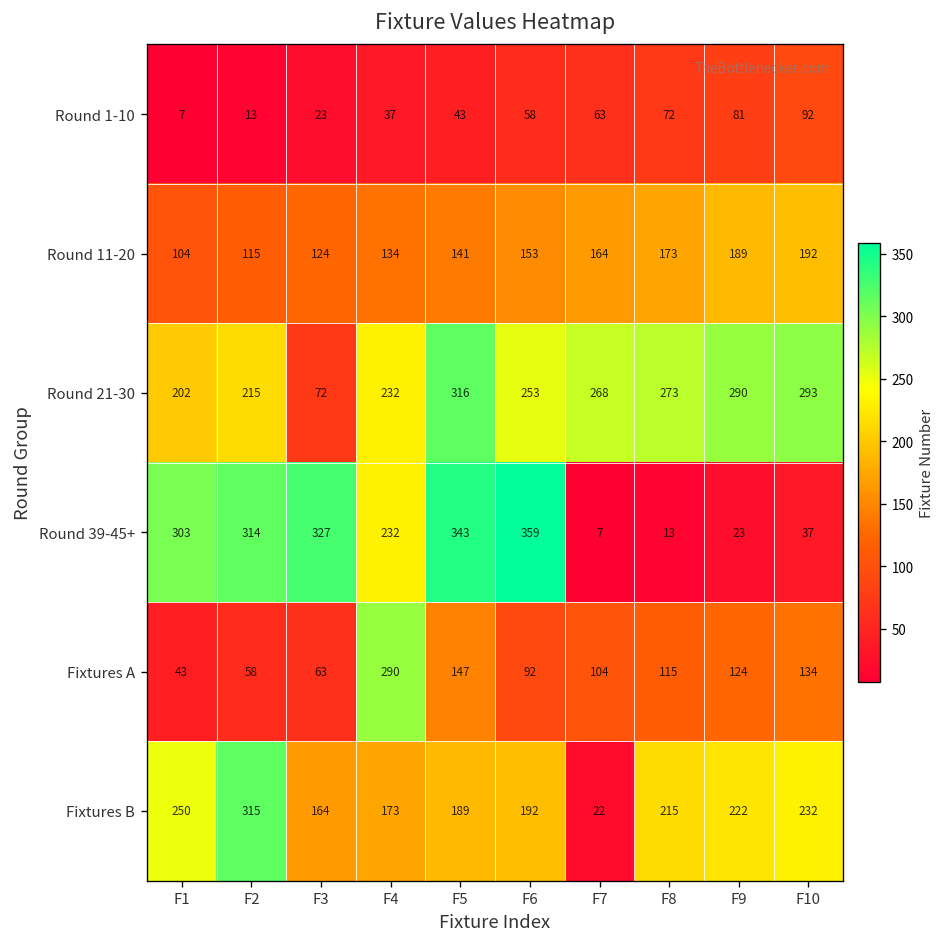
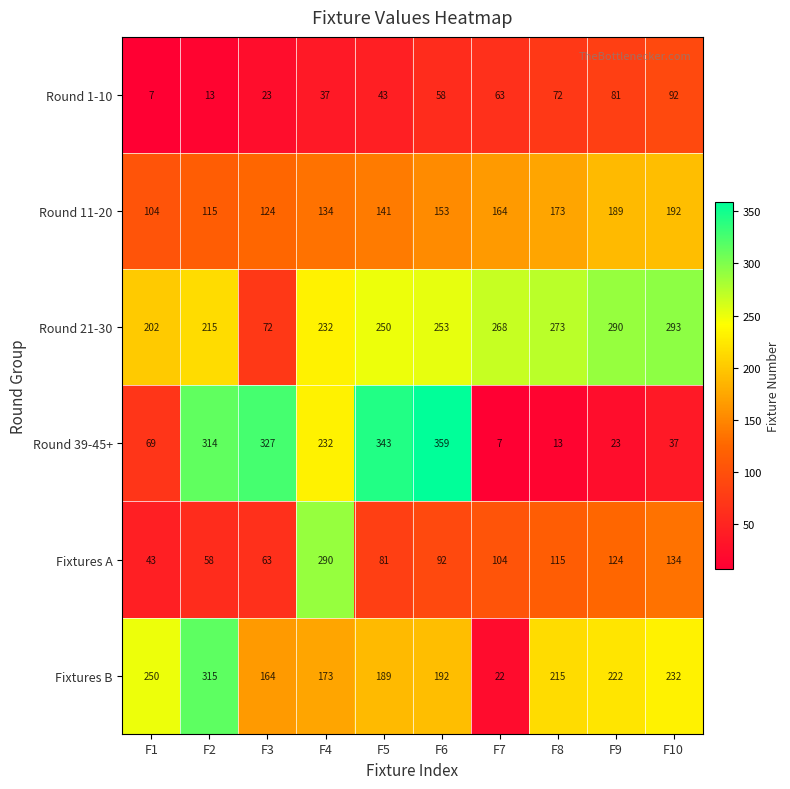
Round 21-30, F5: 316 -> 250
Round 39-45+, F1: 303 -> 69
Fixtures A, F5: 147 -> 81
